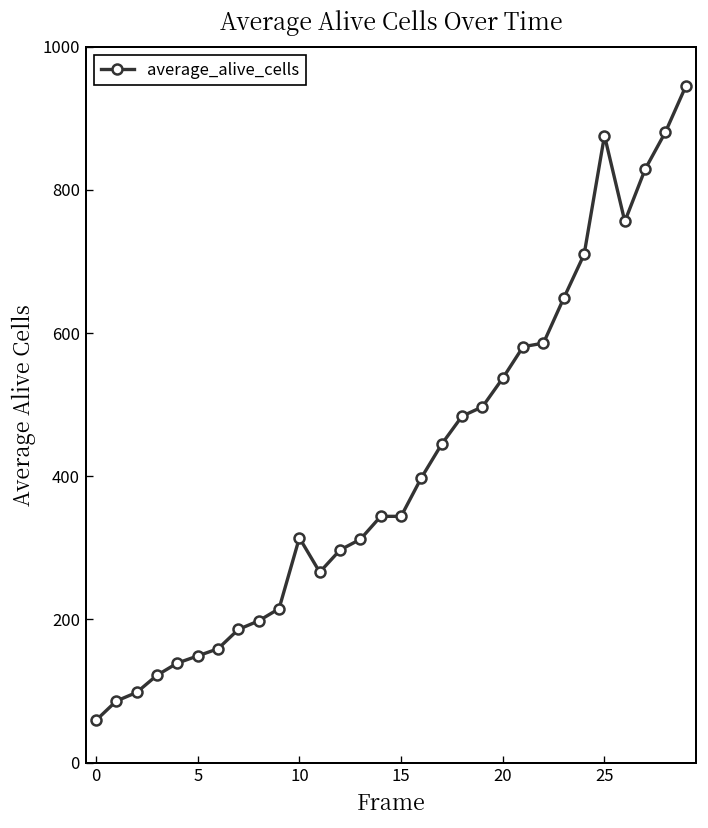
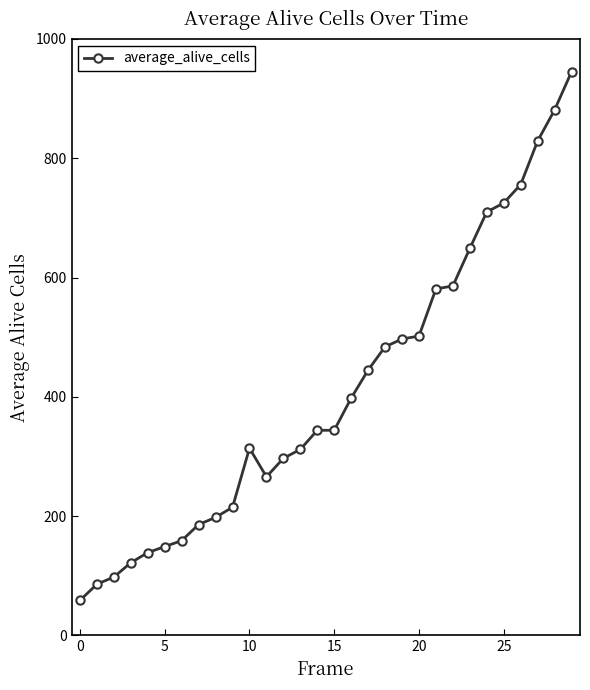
20: 540 -> 500
25: 880 -> 730
